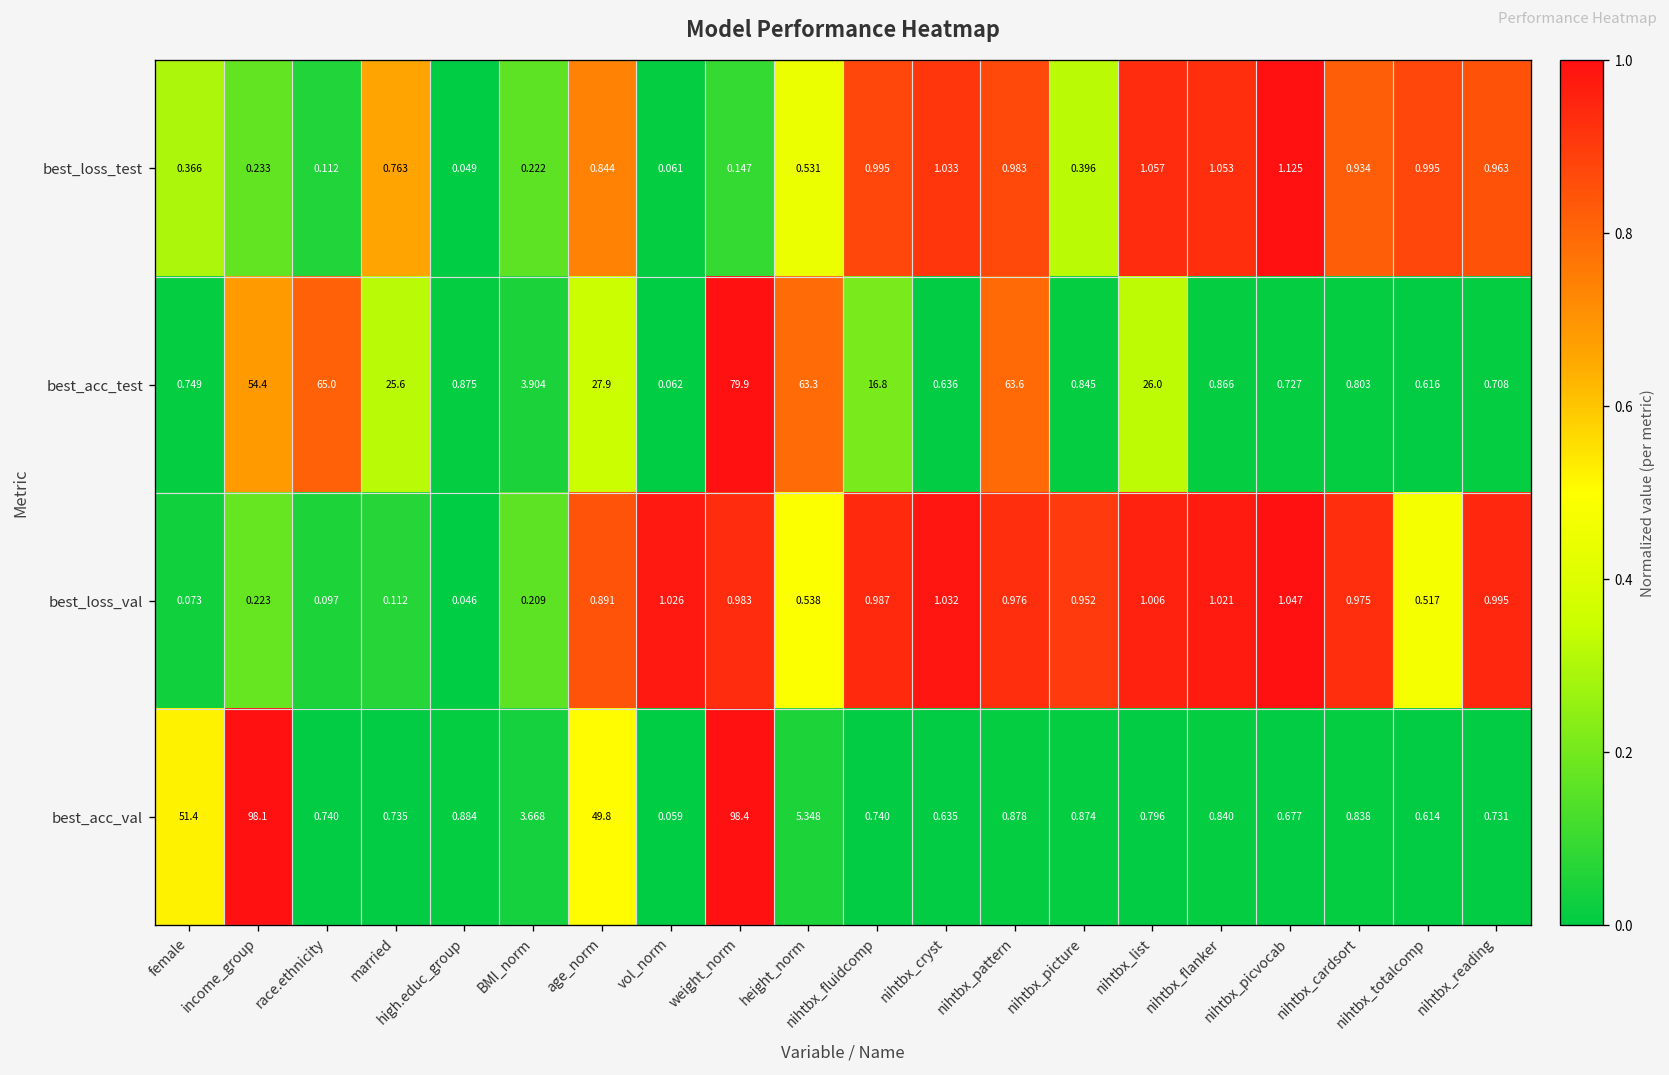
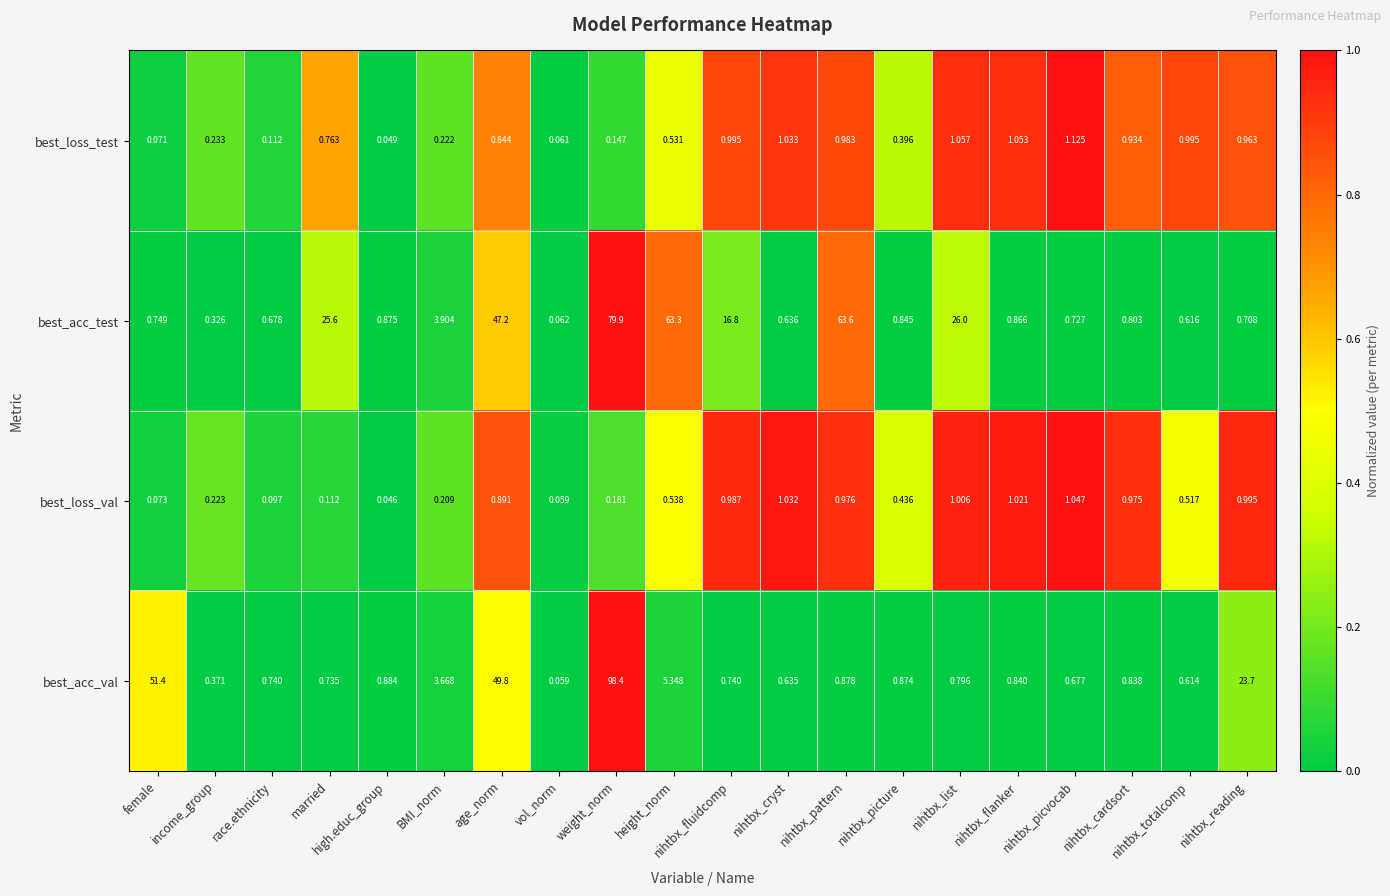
best_loss_test, female: 0.366 -> 0.071
best_acc_test, income_group: 54.4 -> 0.326
best_acc_test, race.ethnicity: 65.0 -> 0.678
best_acc_test, age_norm: 27.9 -> 47.2
best_loss_val, vol_norm: 1.026 -> 0.059
best_loss_val, weight_norm: 0.983 -> 0.181
best_loss_val, nihtbx_picture: 0.952 -> 0.436
best_acc_val, income_group: 98.1 -> 0.371
best_acc_val, nihtbx_reading: 0.731 -> 23.7
